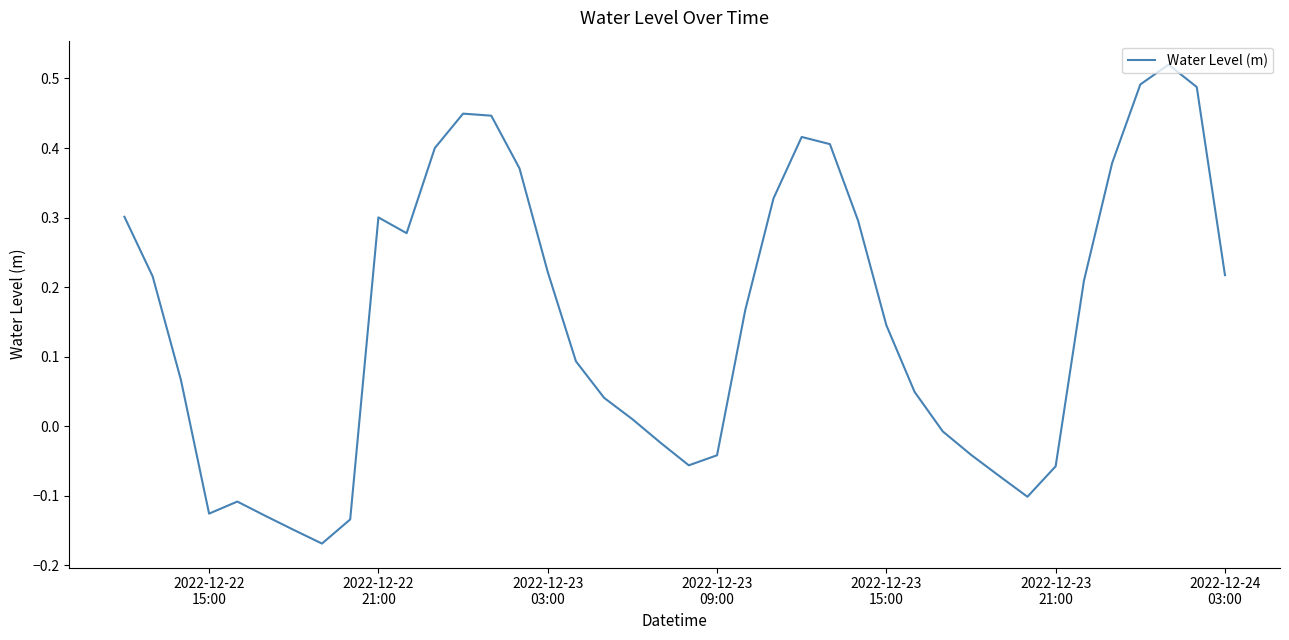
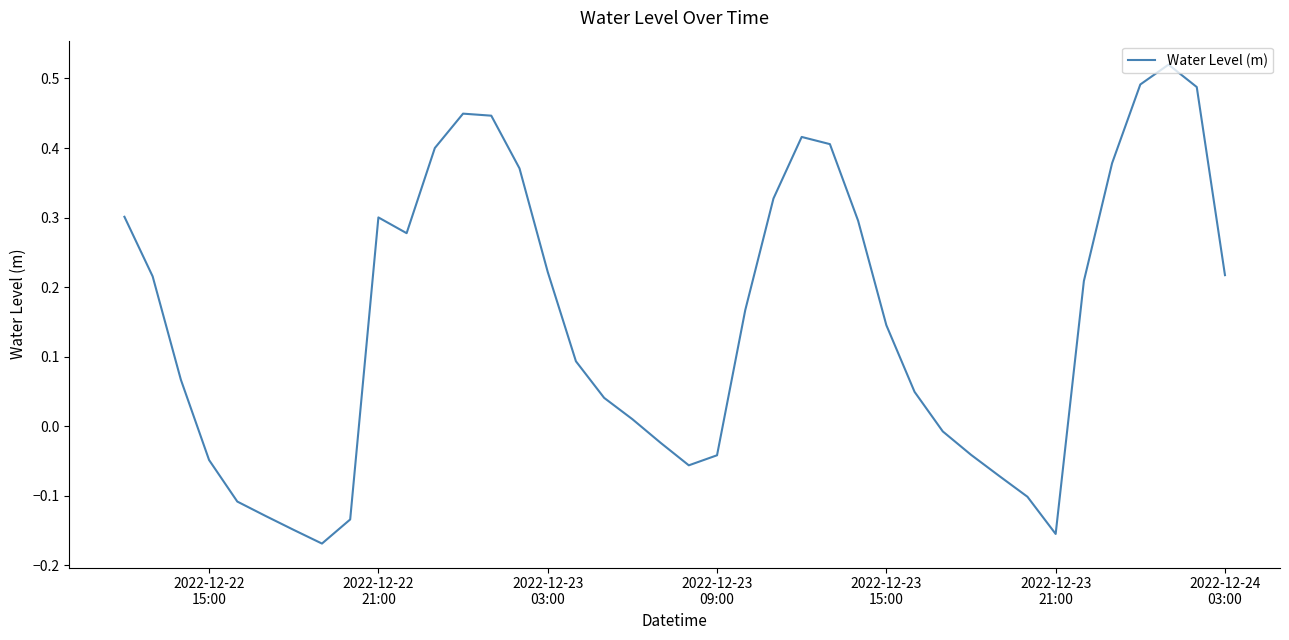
2022-12-22 15:00: -0.13 -> -0.05
2022-12-23 21:00: -0.06 -> -0.15
